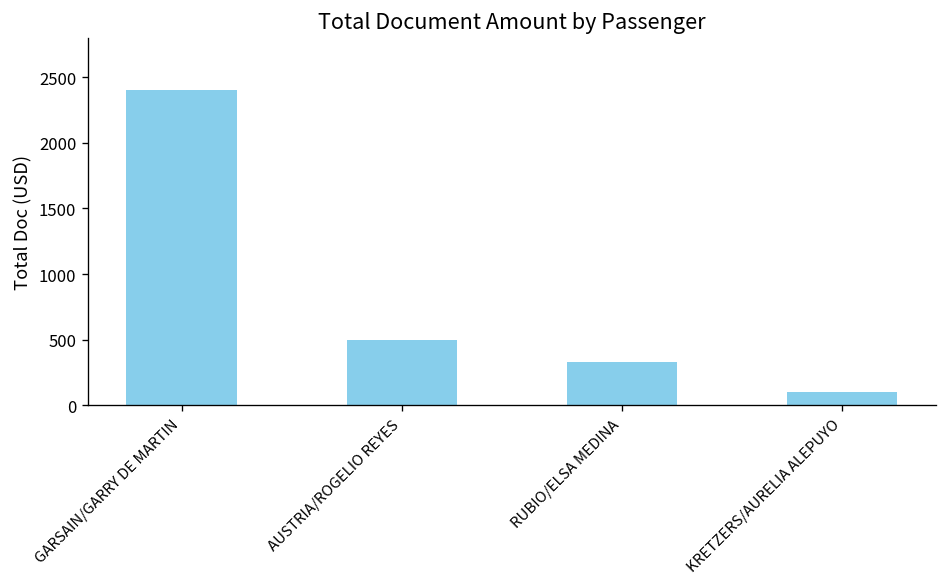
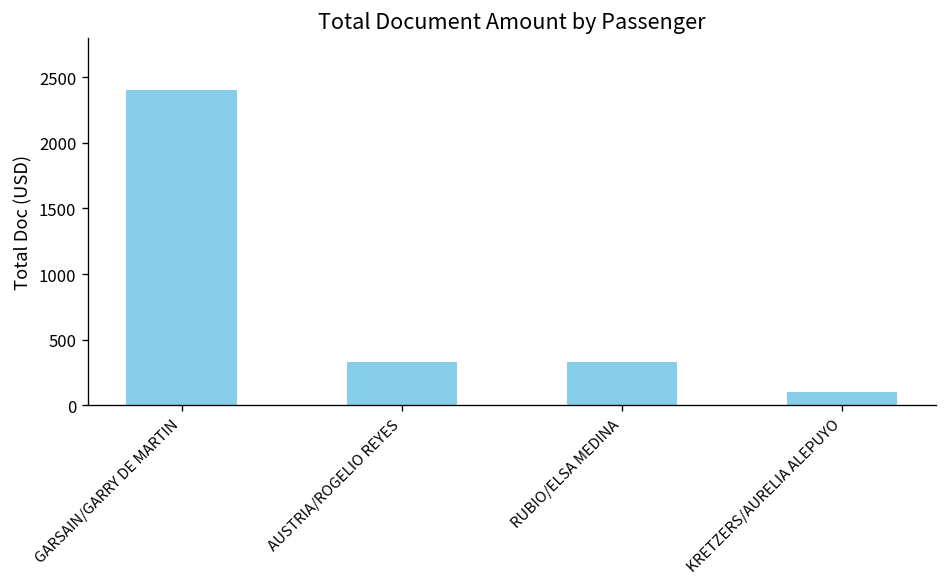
AUSTRIA/ROGELIO REYES: 500 -> 330
